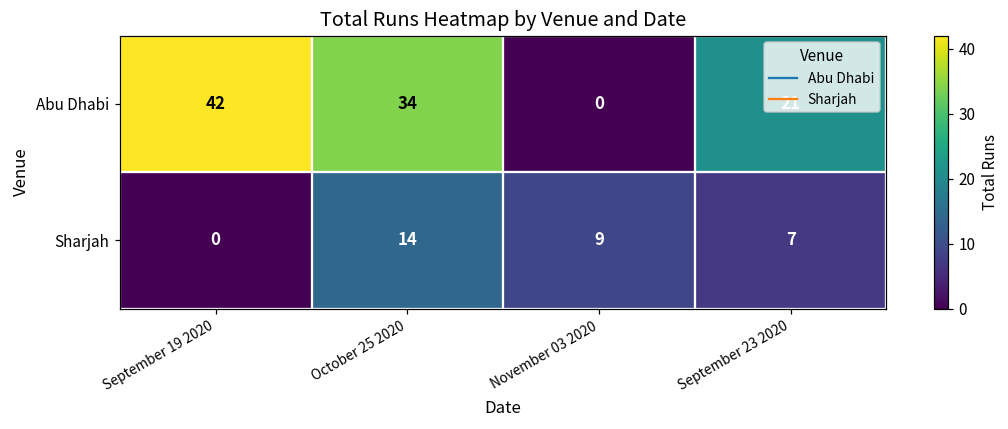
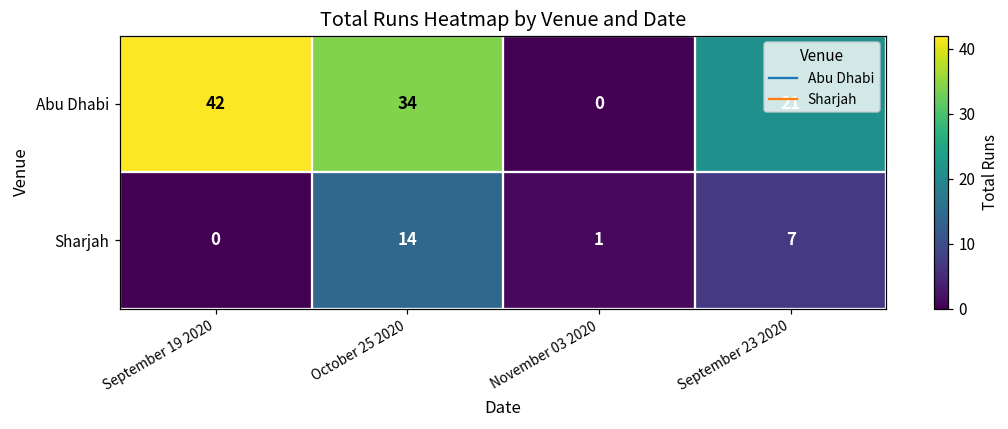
Sharjah, November 03 2020: 9 -> 1
